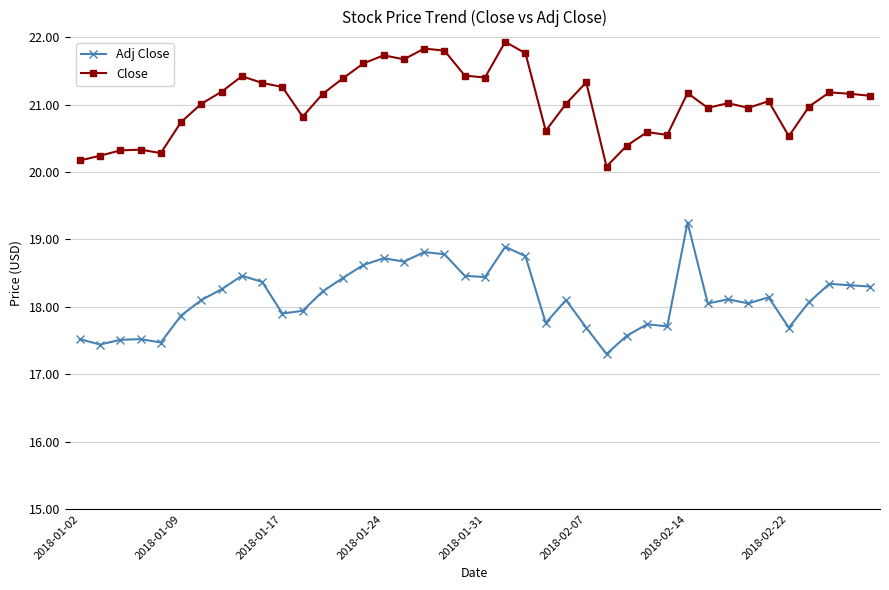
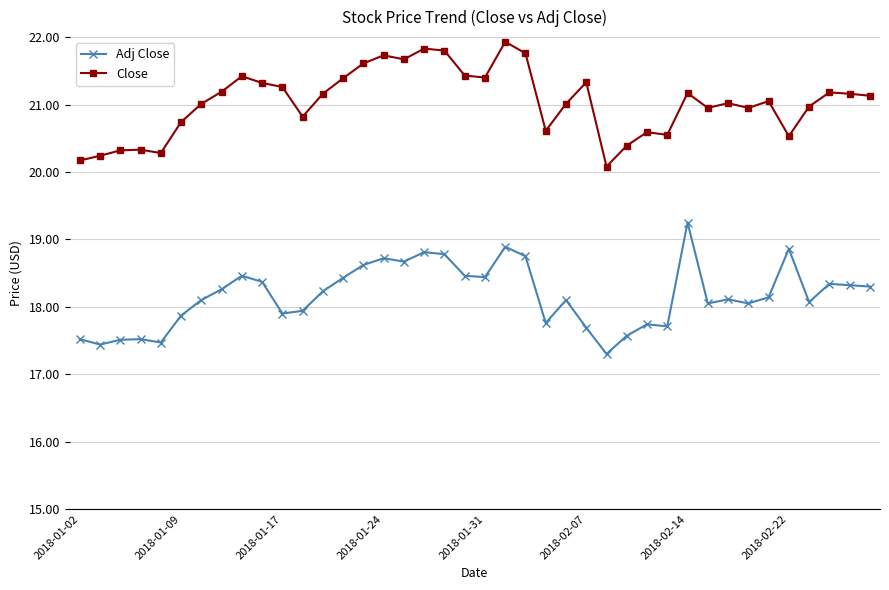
Adj Close, 2018-02-22: 17.7 -> 18.9
